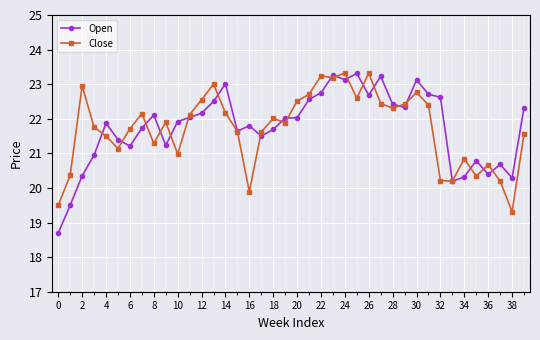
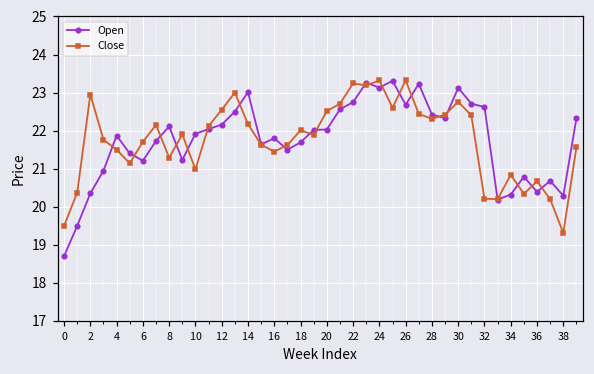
Close, 16: 19.9 -> 21.5
